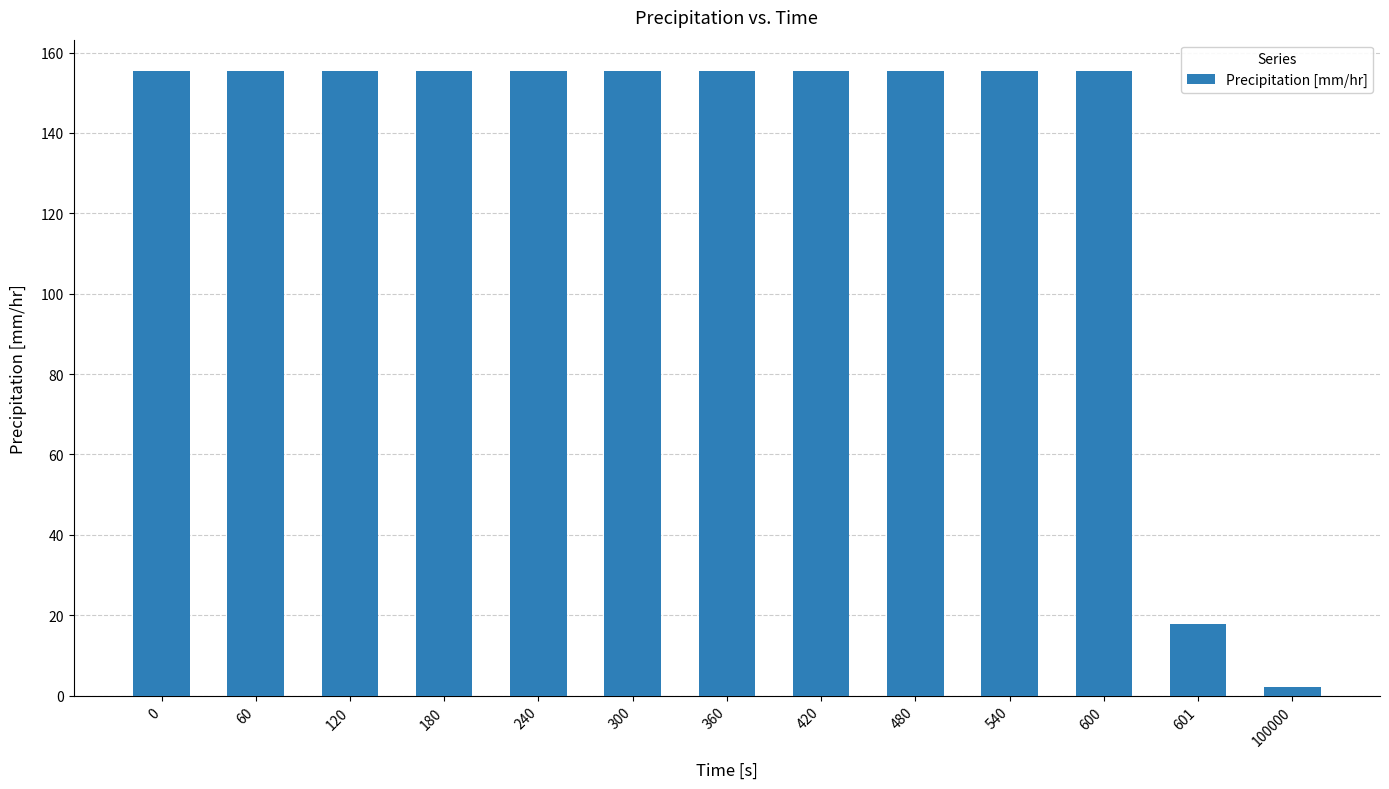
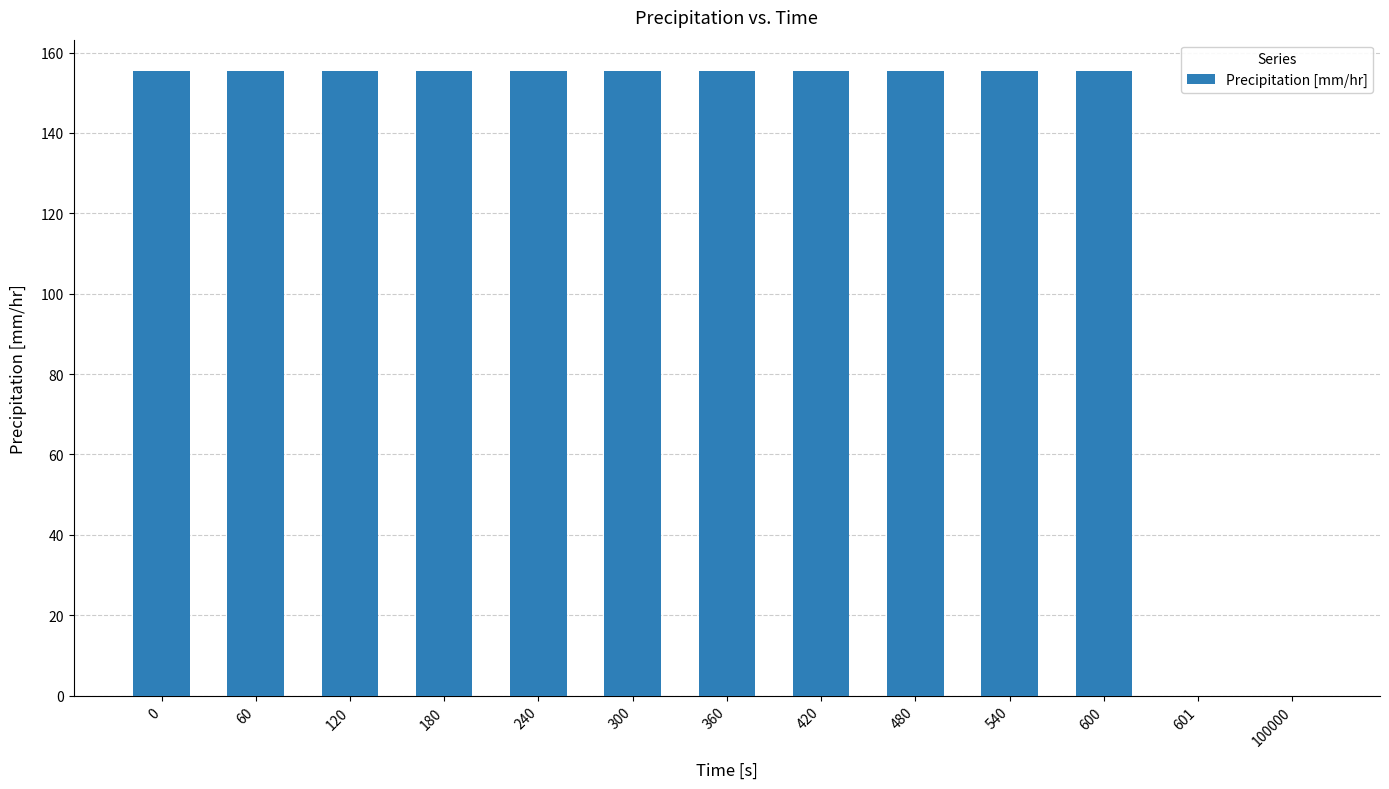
601: 18 -> 0
100000: 2 -> 0
